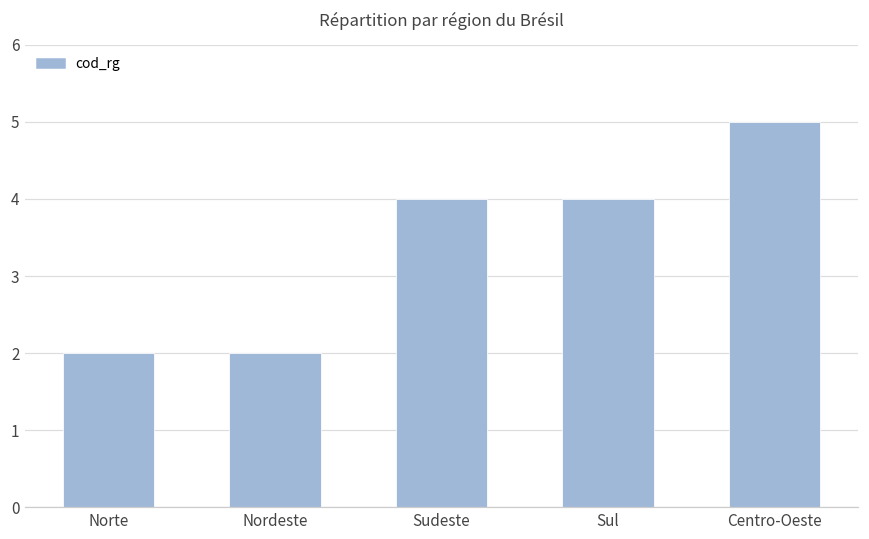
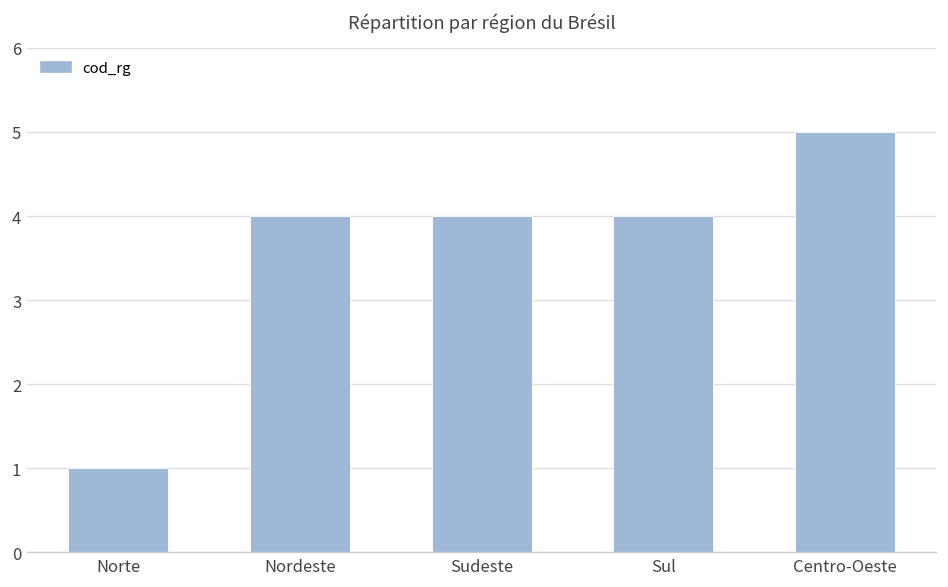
Norte: 2 -> 1
Nordeste: 2 -> 4
